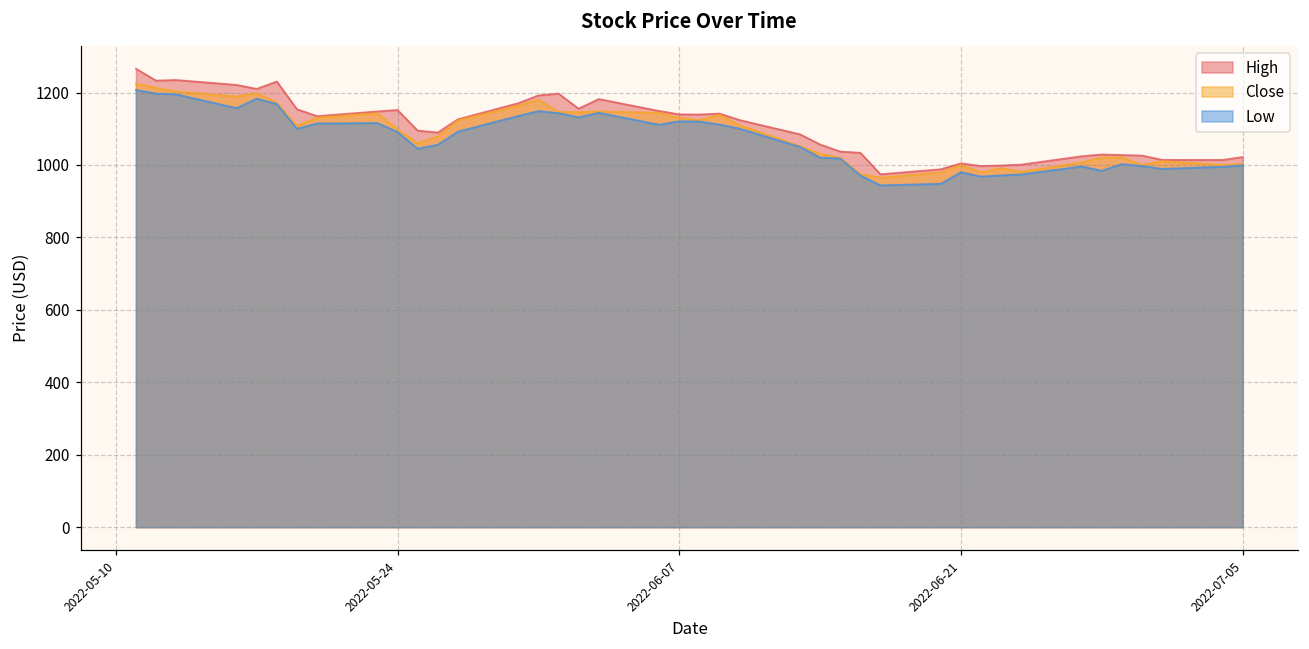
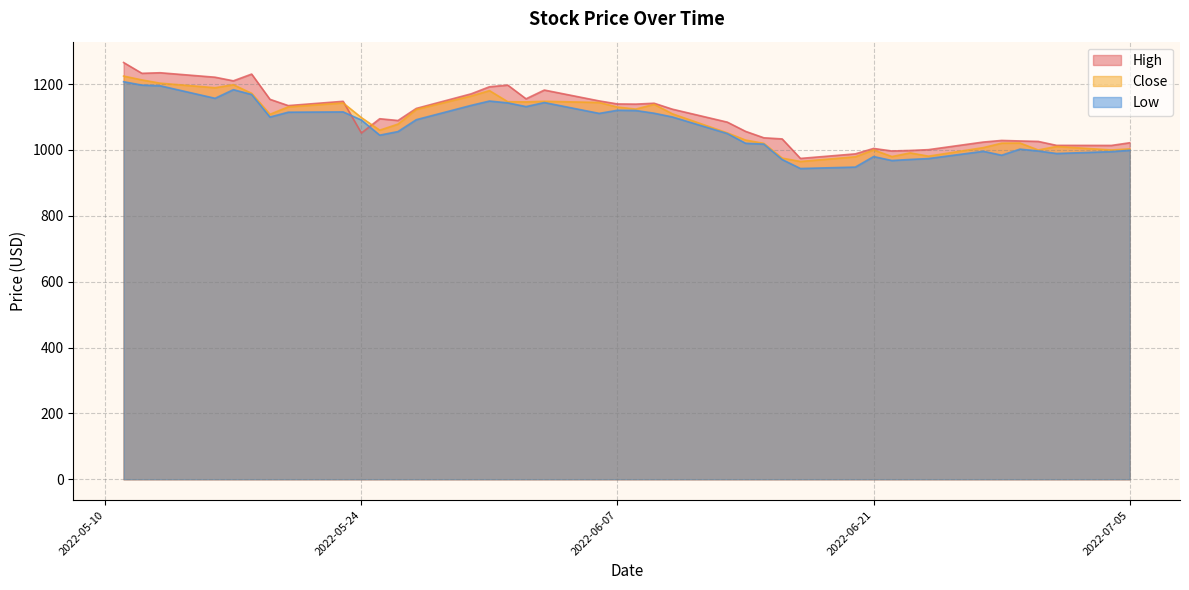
High, 2022-05-24: 1150 -> 1050
